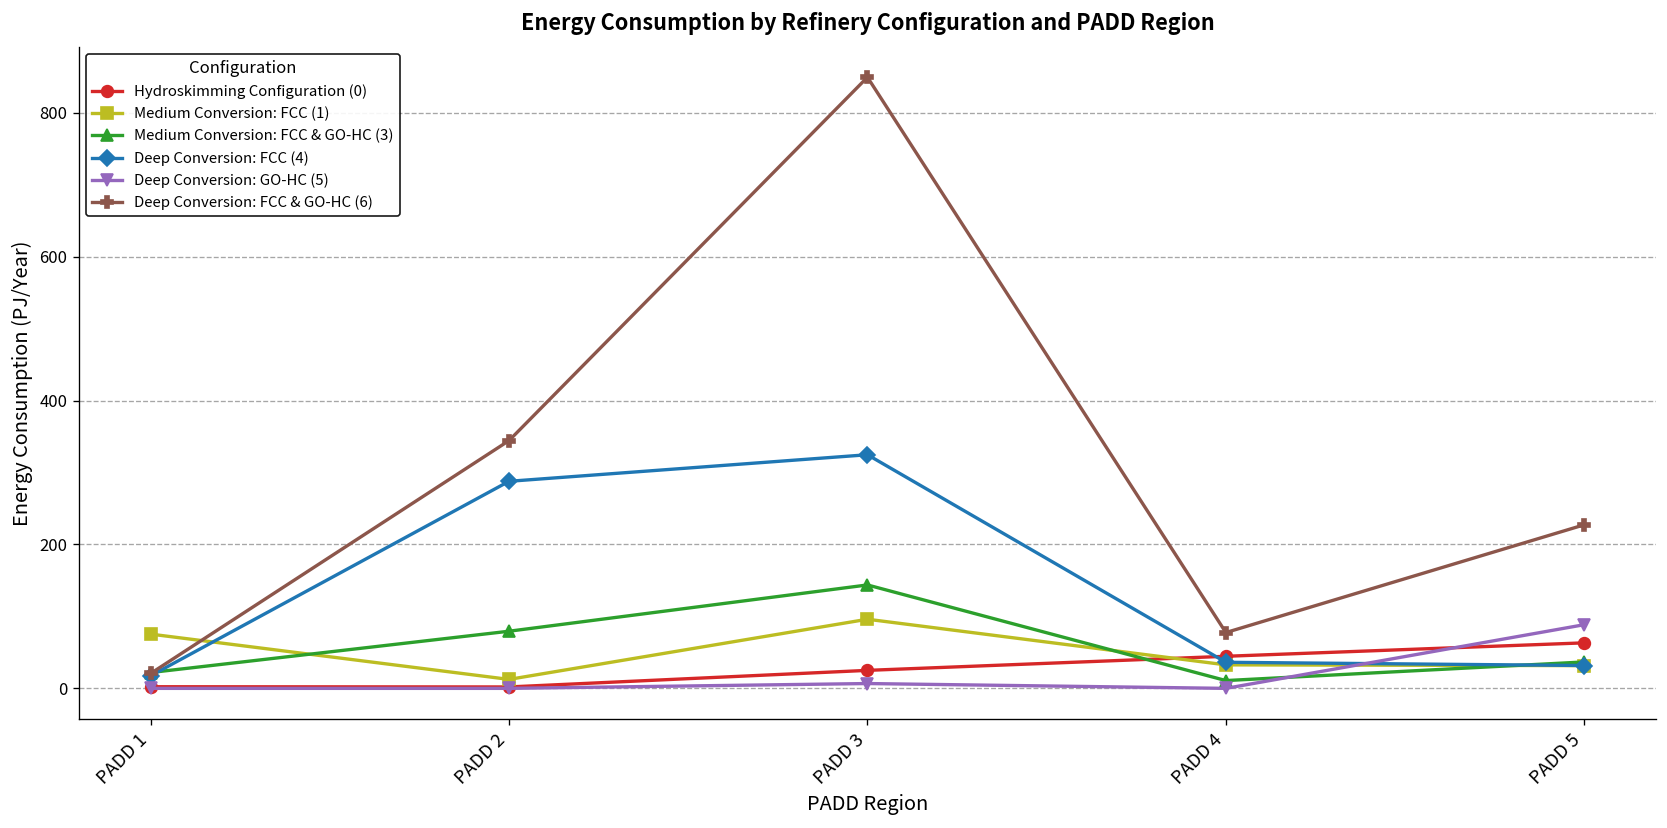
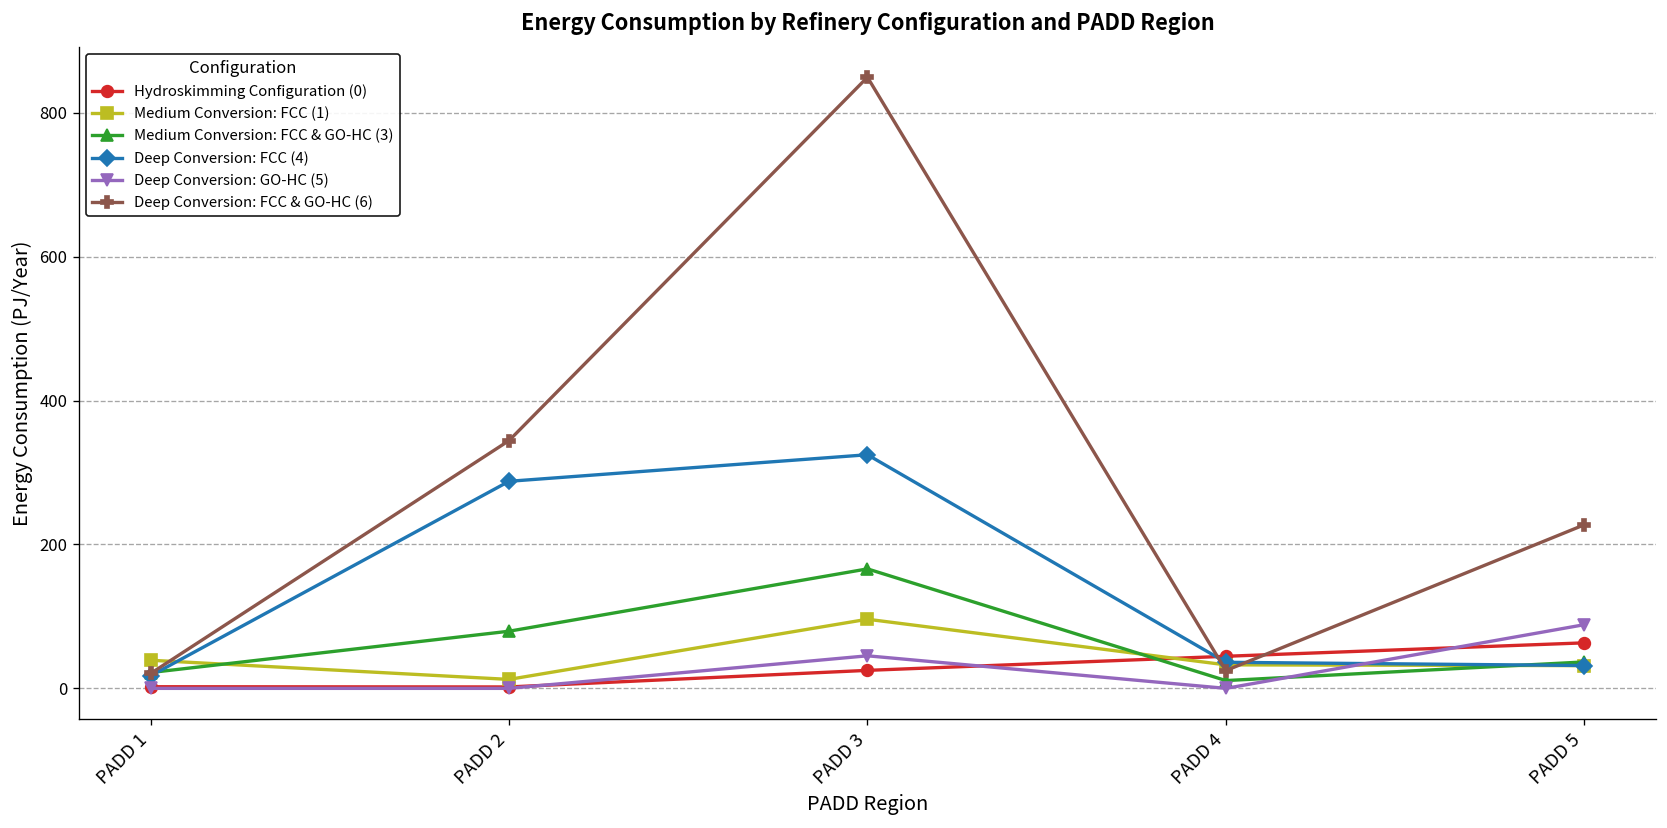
Medium Conversion: FCC (1), PADD 1: 80 -> 40
Medium Conversion: FCC & GO-HC (3), PADD 3: 140 -> 170
Deep Conversion: GO-HC (5), PADD 3: 10 -> 50
Deep Conversion: FCC & GO-HC (6), PADD 4: 80 -> 20
